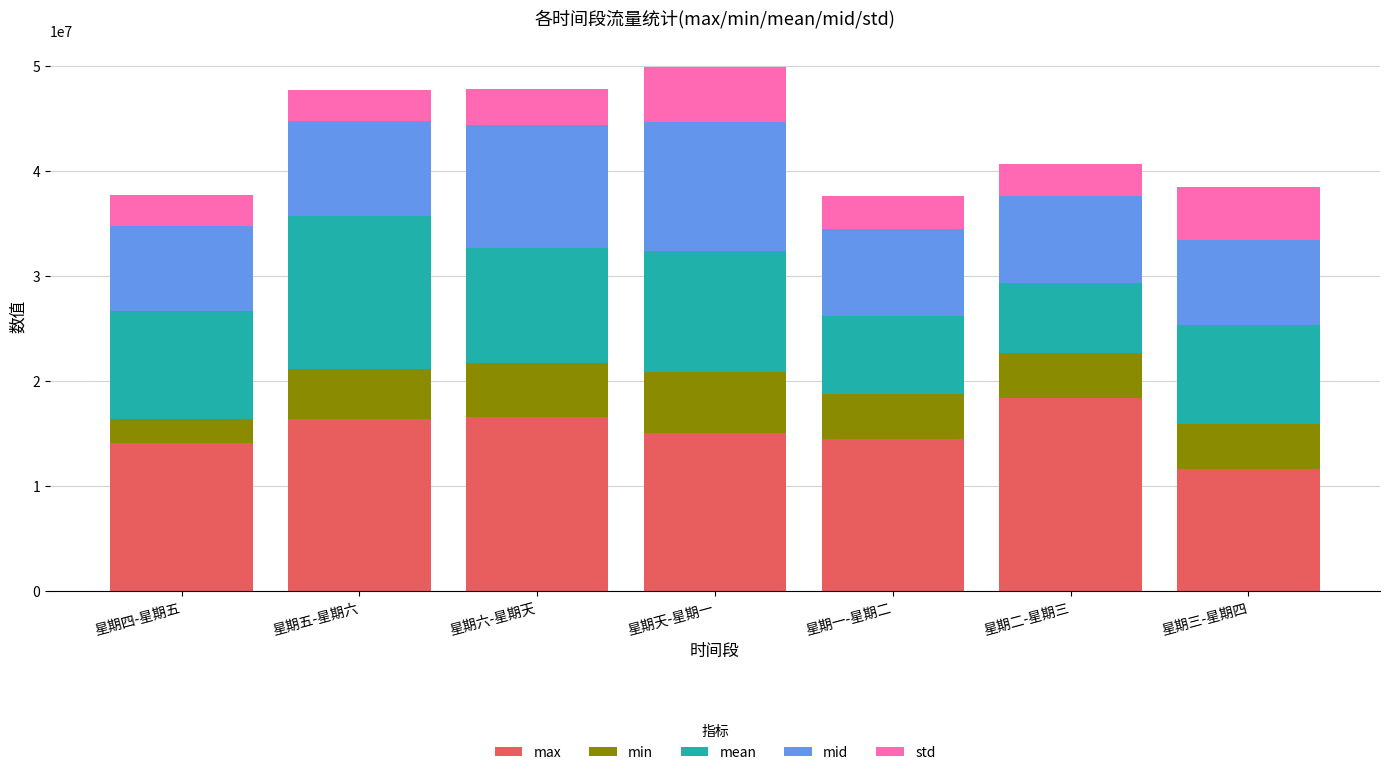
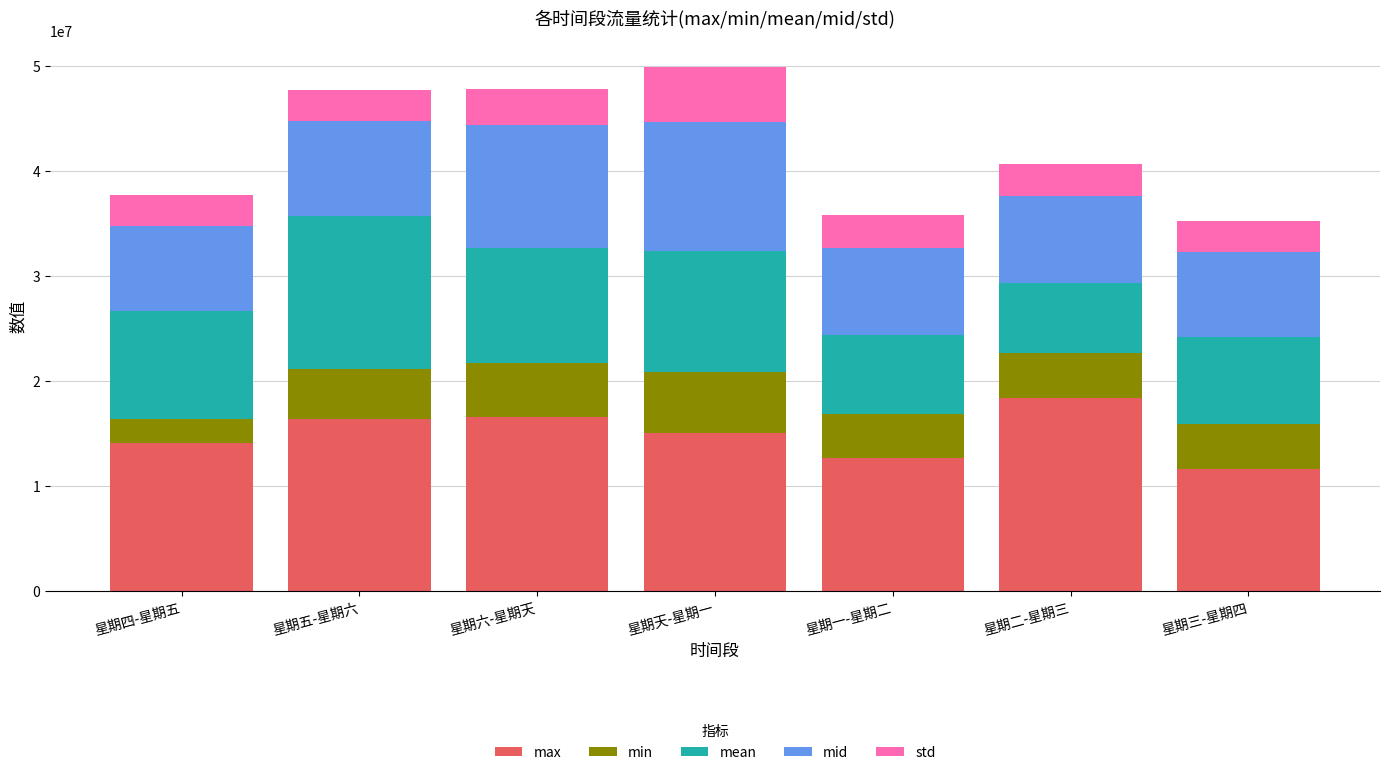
max, 星期一-星期二: 14500000 -> 12600000
mean, 星期三-星期四: 9400000 -> 8300000
std, 星期三-星期四: 5100000 -> 3000000
